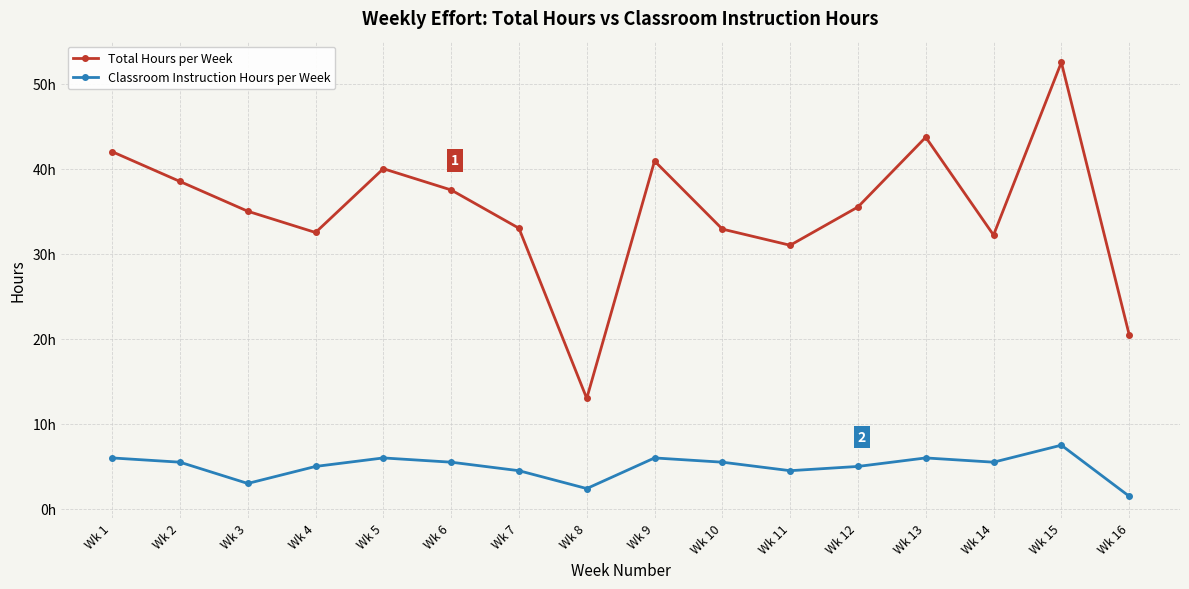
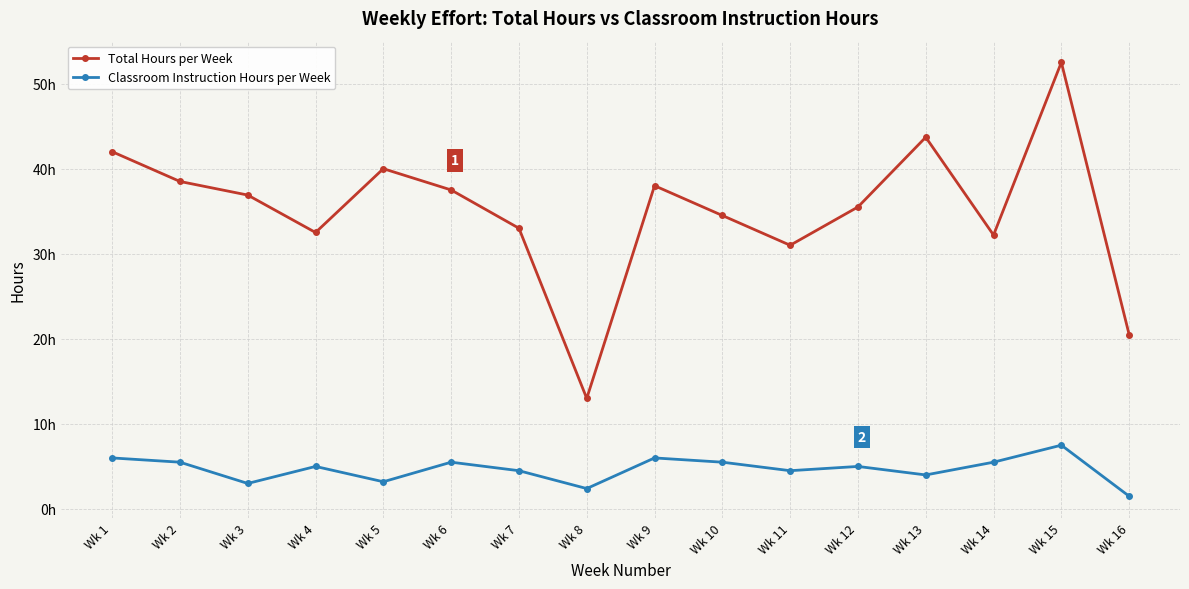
Total Hours per Week, Wk 3: 35h -> 37h
Classroom Instruction Hours per Week, Wk 5: 6h -> 3h
Total Hours per Week, Wk 9: 41h -> 38h
Total Hours per Week, Wk 10: 33h -> 35h
Classroom Instruction Hours per Week, Wk 13: 6h -> 4h
